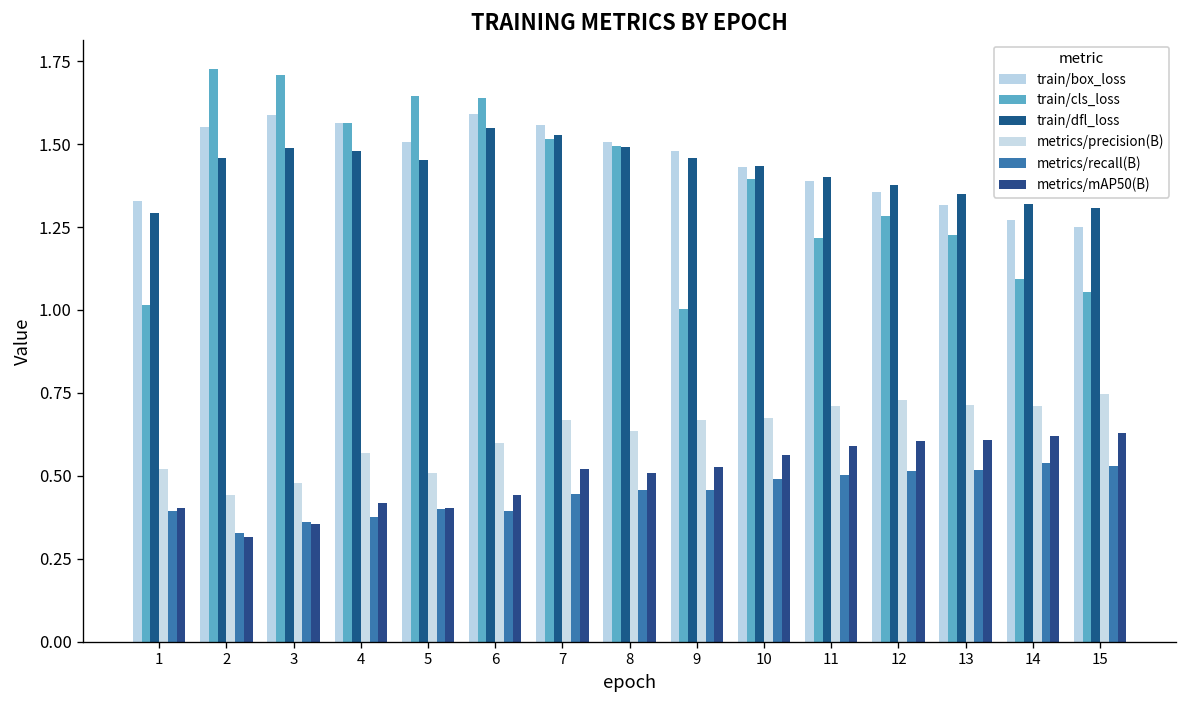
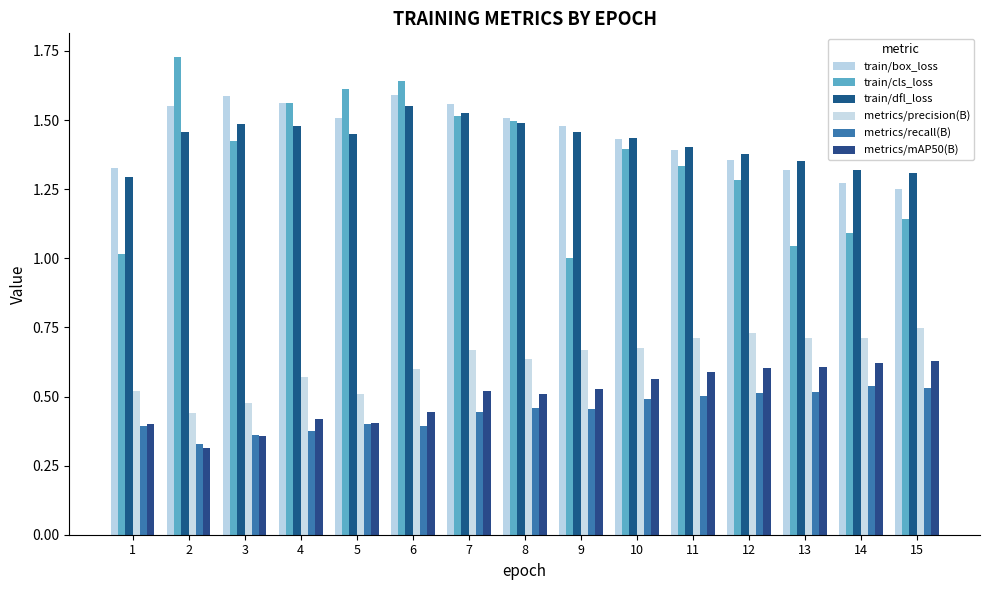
train/cls_loss, 3: 1.71 -> 1.42
train/cls_loss, 5: 1.64 -> 1.61
train/cls_loss, 11: 1.22 -> 1.34
train/cls_loss, 13: 1.23 -> 1.04
train/cls_loss, 15: 1.05 -> 1.14
